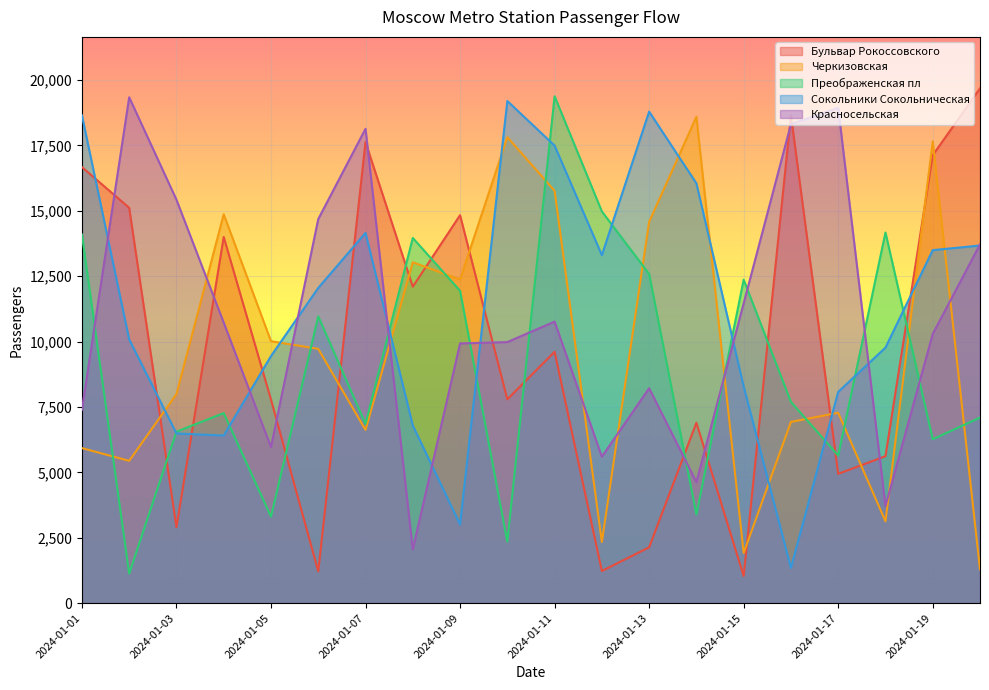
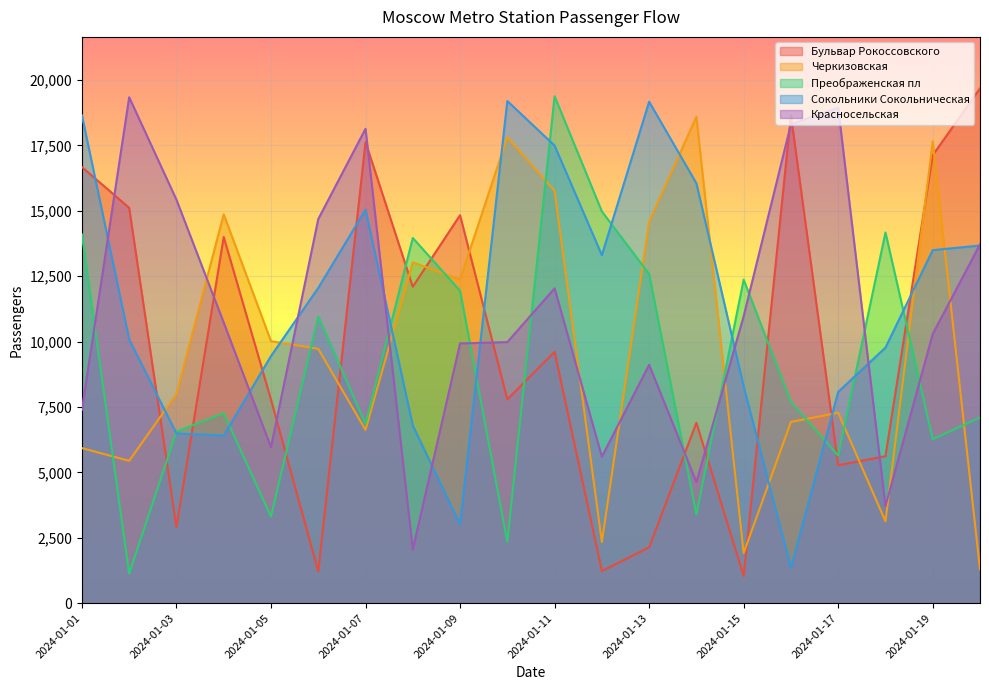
Сокольники Сокольническая, 2024-01-07: 14,200 -> 15,000
Красносельская, 2024-01-11: 10,800 -> 12,000
Сокольники Сокольническая, 2024-01-13: 18,800 -> 19,200
Красносельская, 2024-01-13: 8,200 -> 9,100
Красносельская, 2024-01-15: 11,500 -> 11,000
Бульвар Рокоссовского, 2024-01-17: 4,900 -> 5,300
